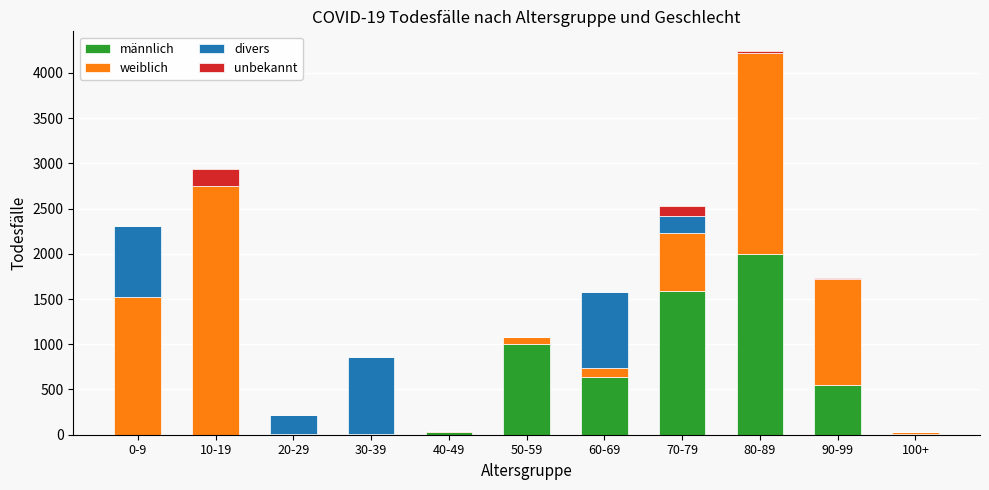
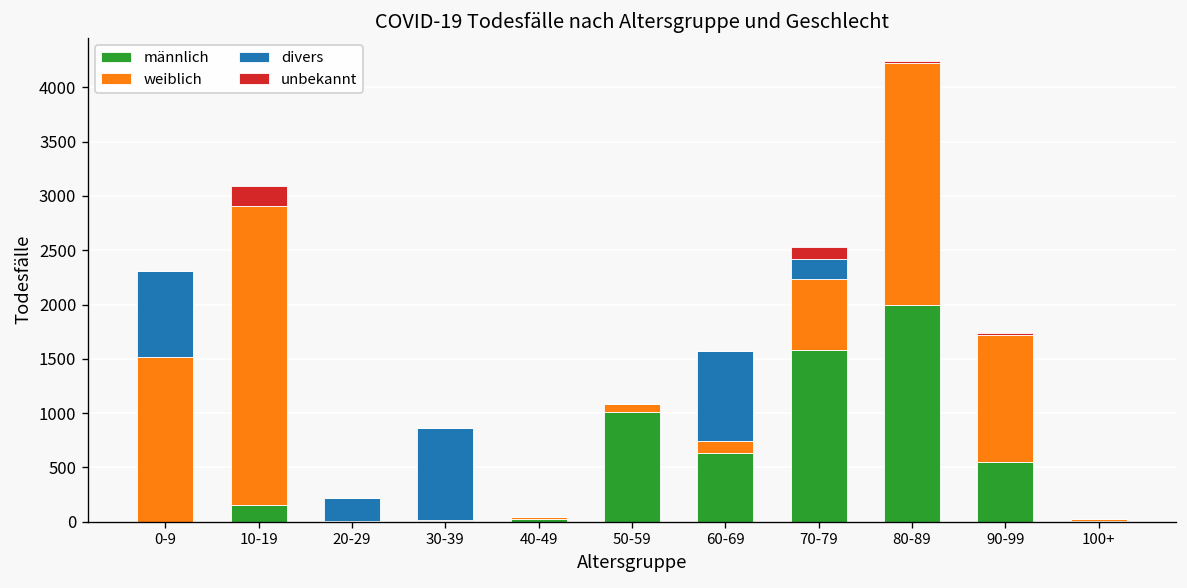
männlich, 10-19: 0 -> 200
